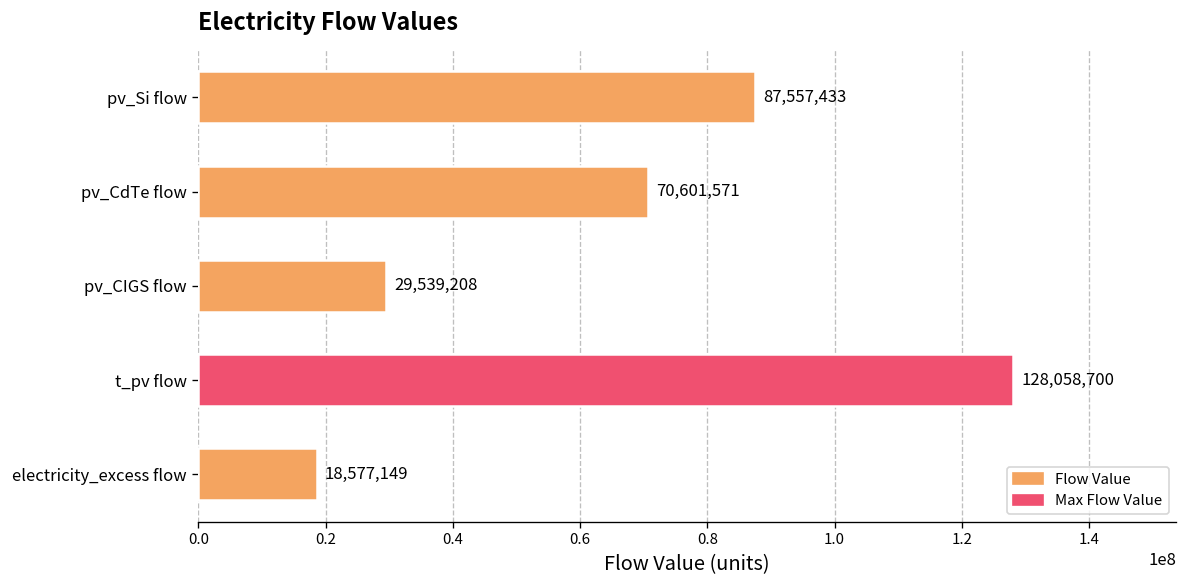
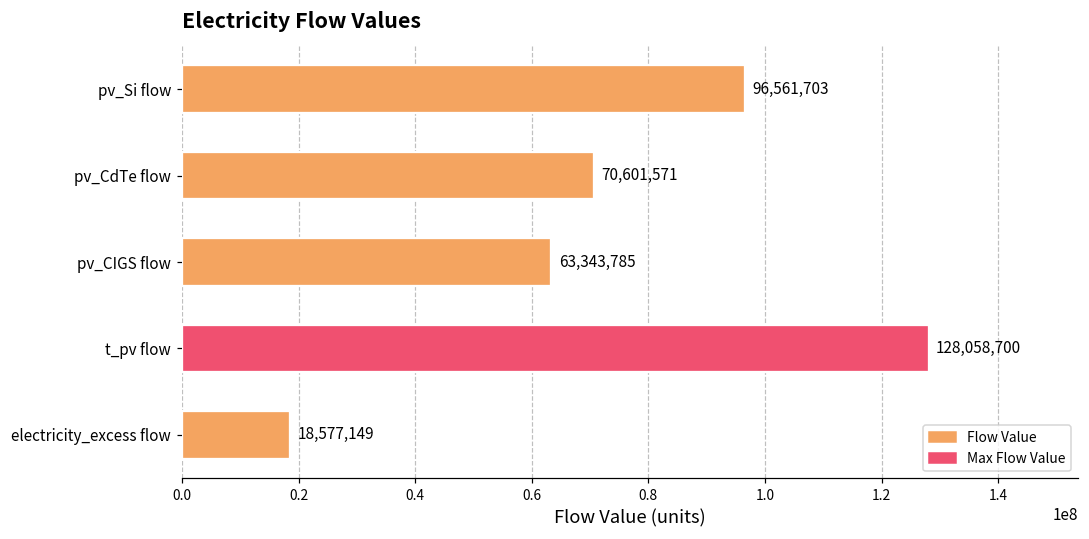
pv_Si flow: 87,557,433 -> 96,561,703
pv_CIGS flow: 29,539,208 -> 63,343,785
